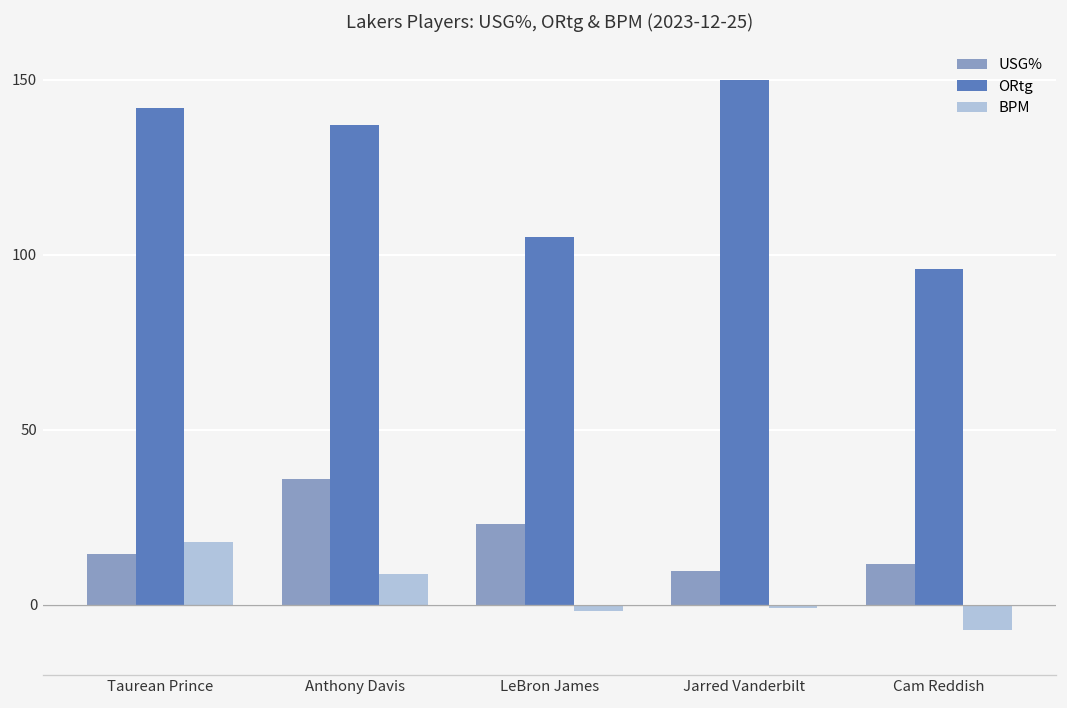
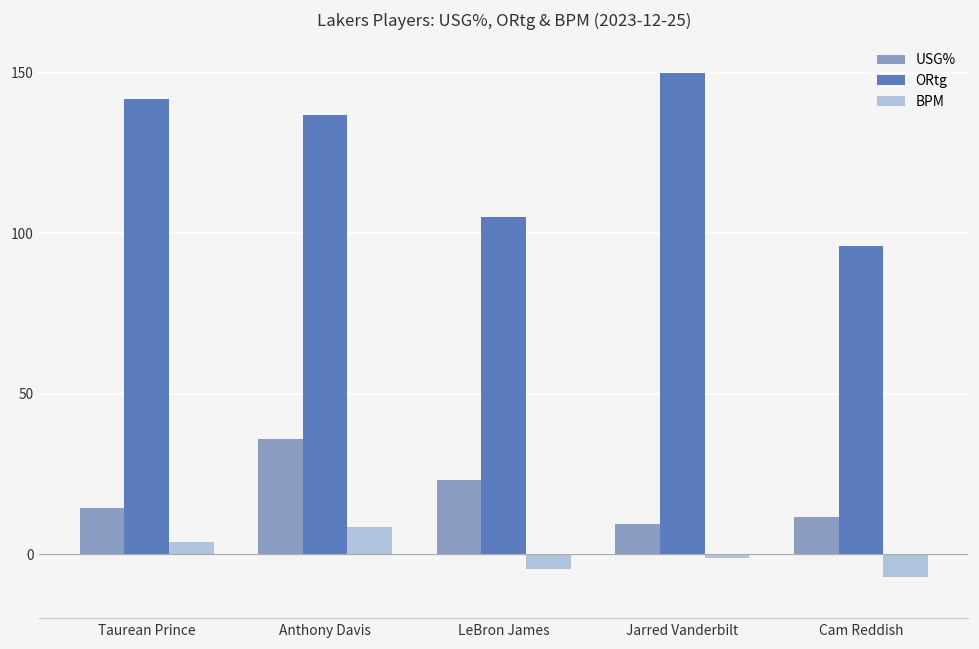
BPM, Taurean Prince: 18 -> 4
BPM, LeBron James: -2 -> -5
